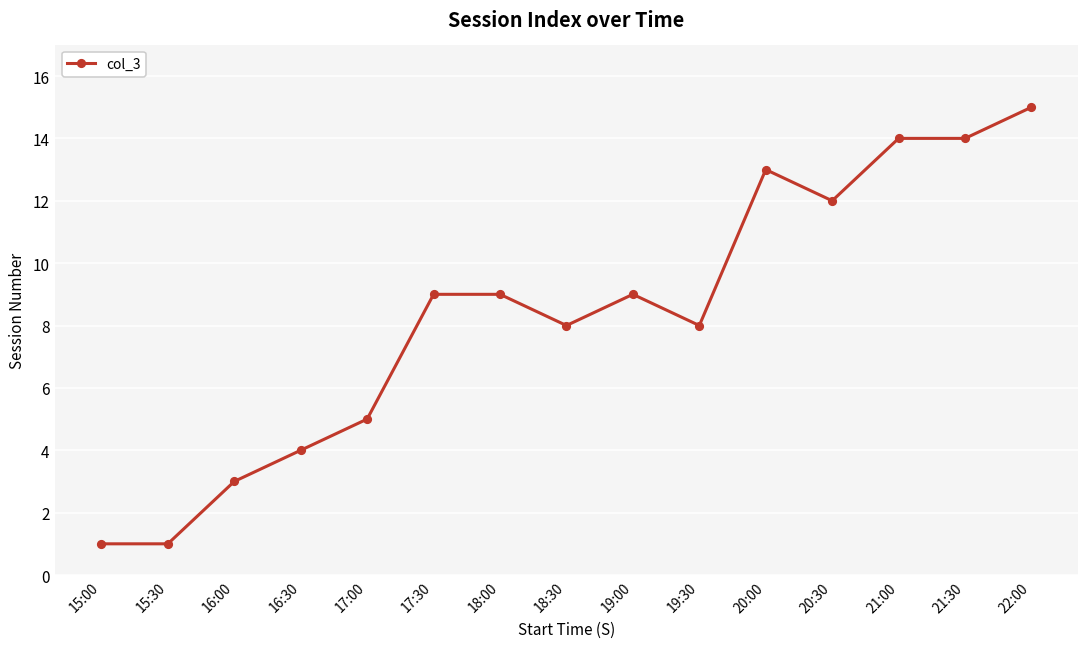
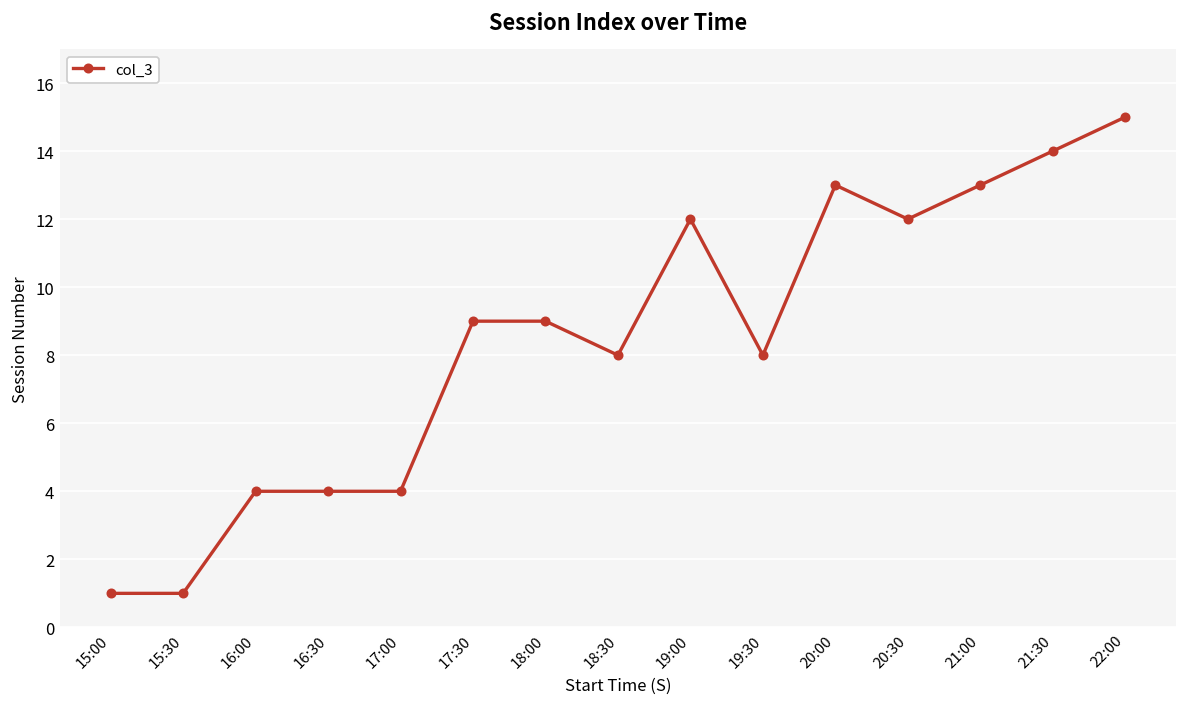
16:00: 3 -> 4
17:00: 5 -> 4
19:00: 9 -> 12
21:00: 14 -> 13
